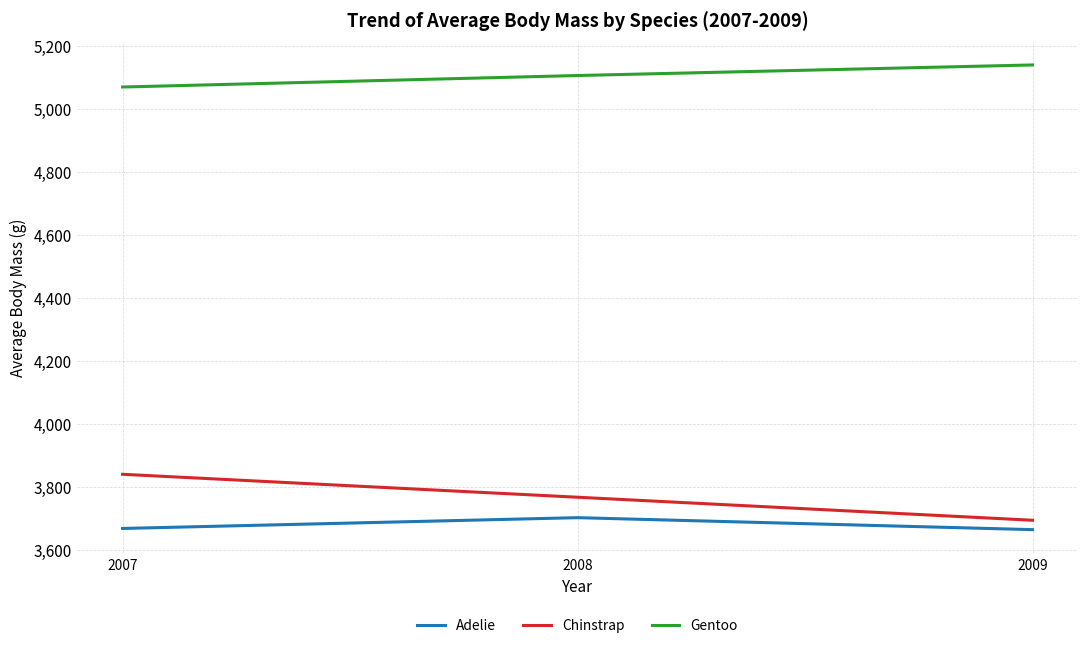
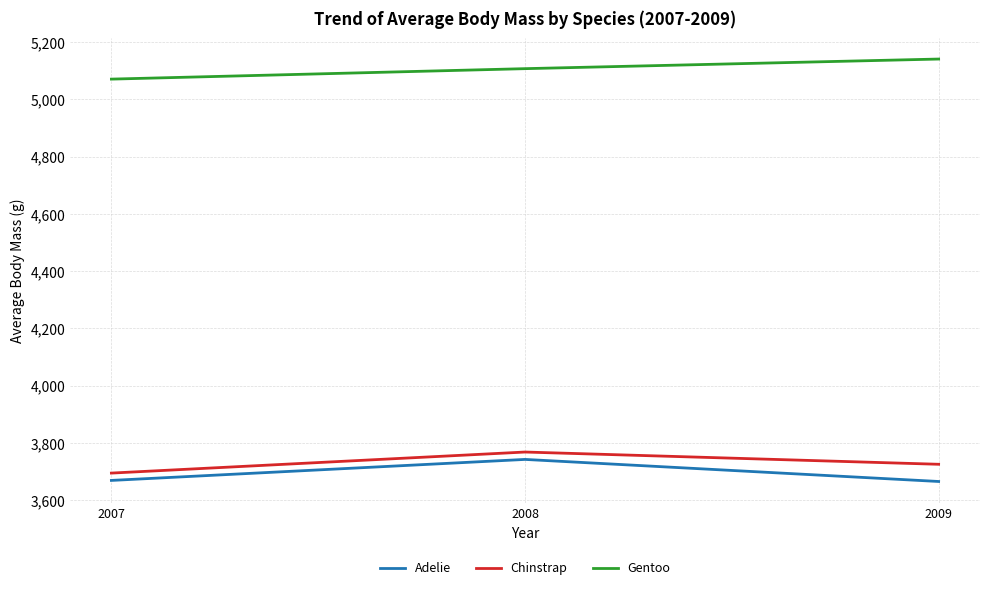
Chinstrap, 2007: 3,840 -> 3,690
Adelie, 2008: 3,700 -> 3,740
Chinstrap, 2009: 3,690 -> 3,730
